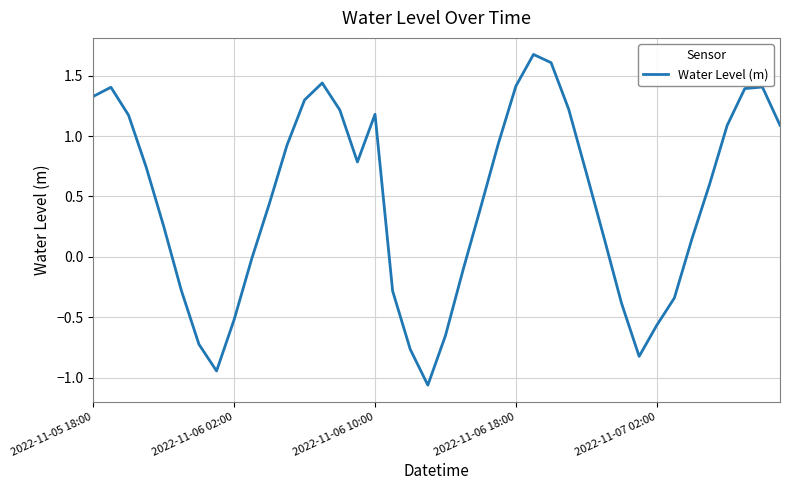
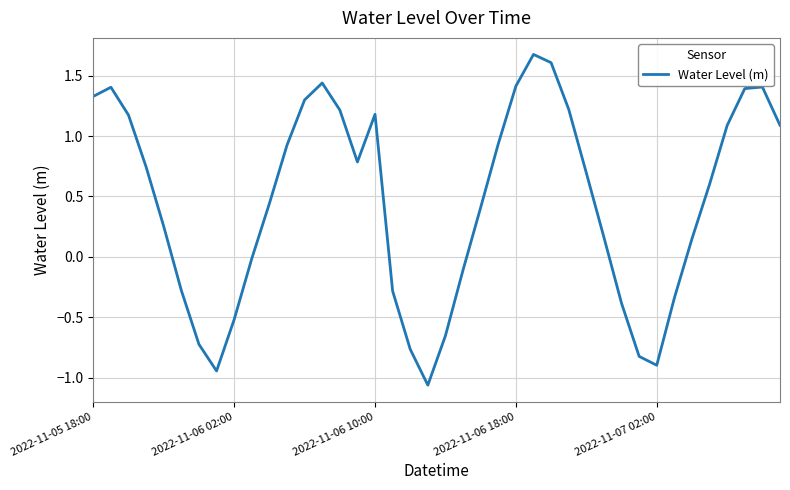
2022-11-07 02:00: -0.57 -> -0.90
